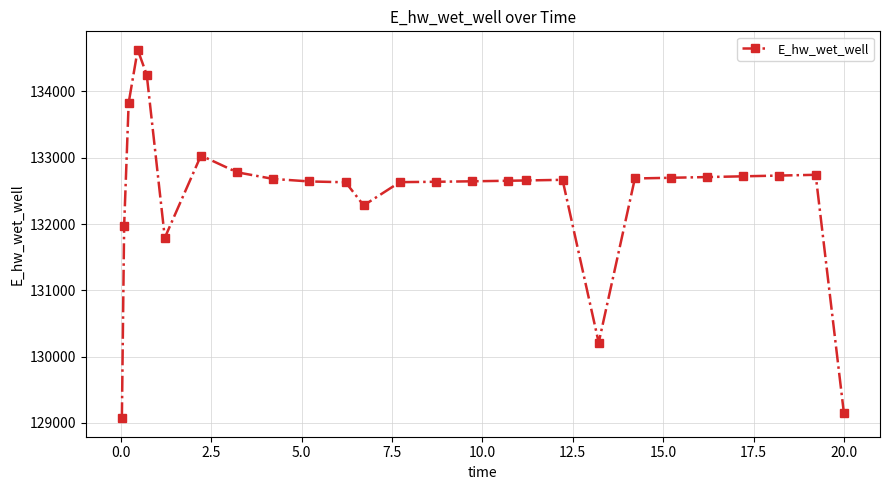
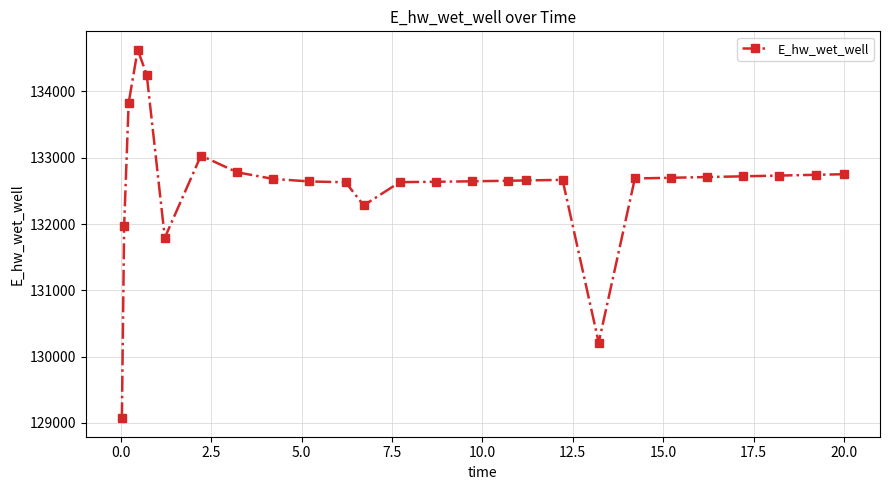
20.0: 129100 -> 132800
